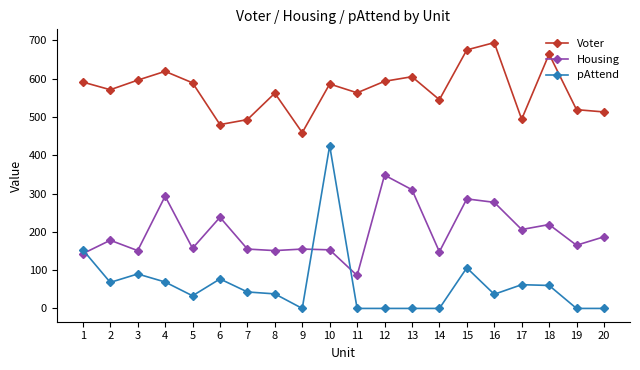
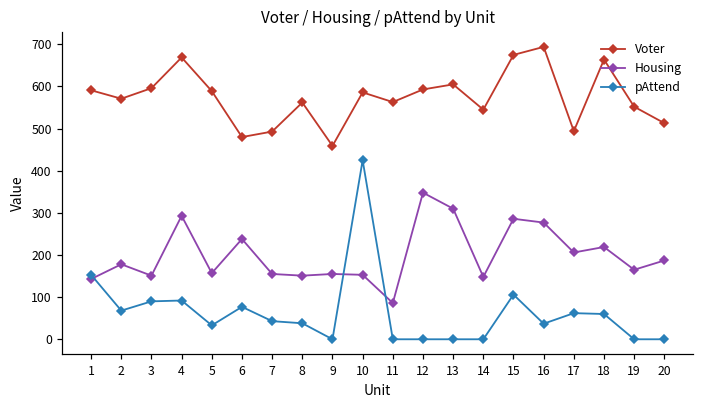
Voter, 4: 620 -> 670
pAttend, 4: 70 -> 90
Voter, 19: 520 -> 550
